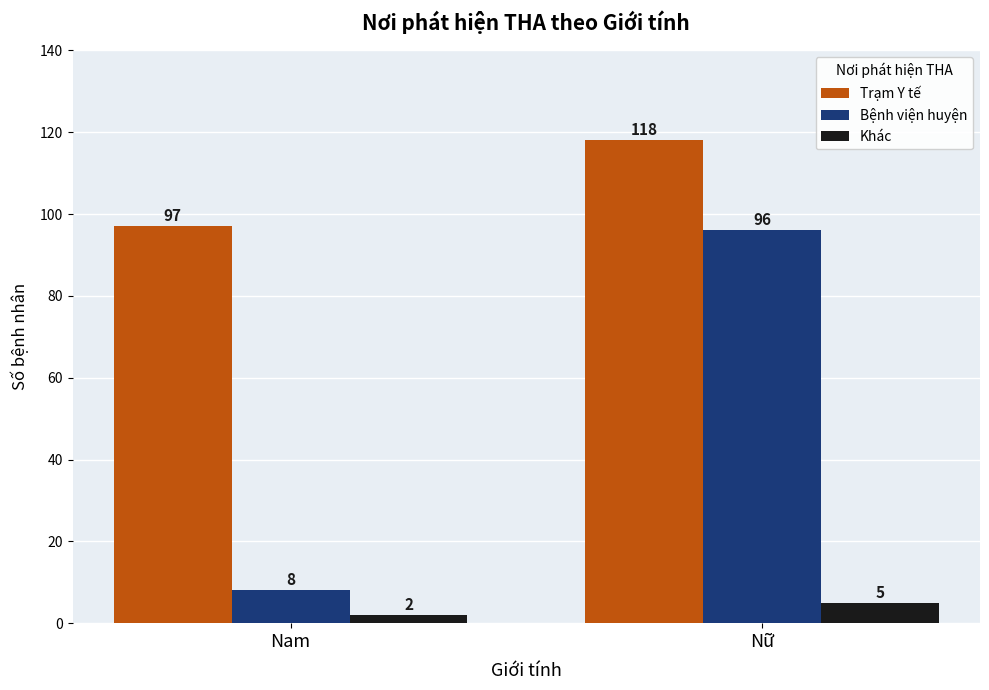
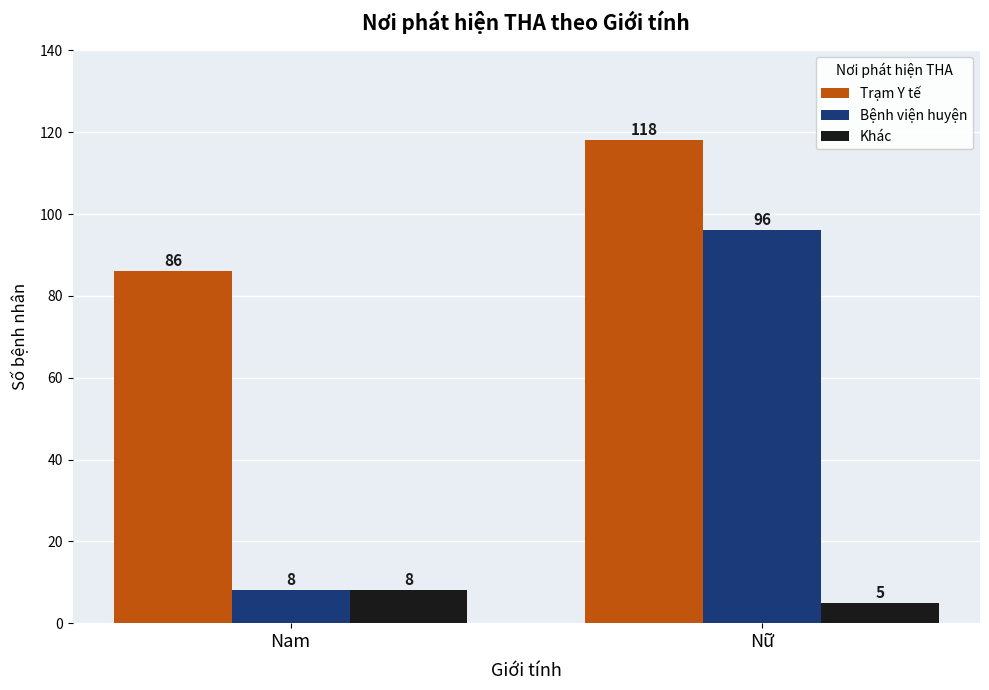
Trạm Y tế, Nam: 97 -> 86
Khác, Nam: 2 -> 8
